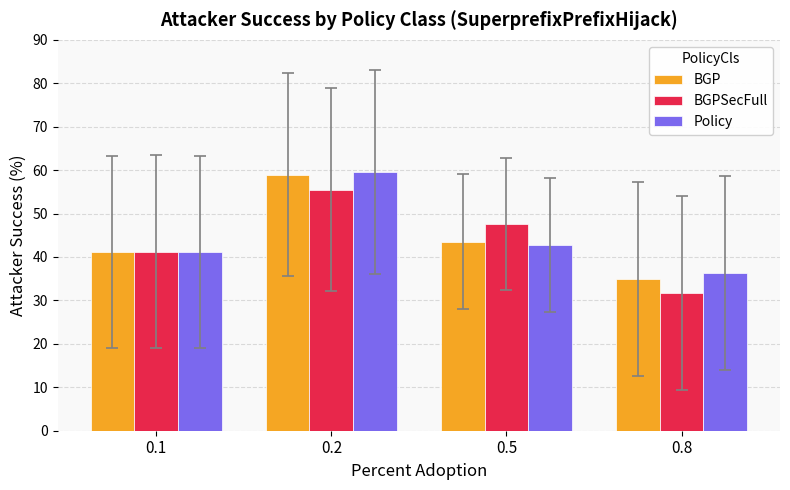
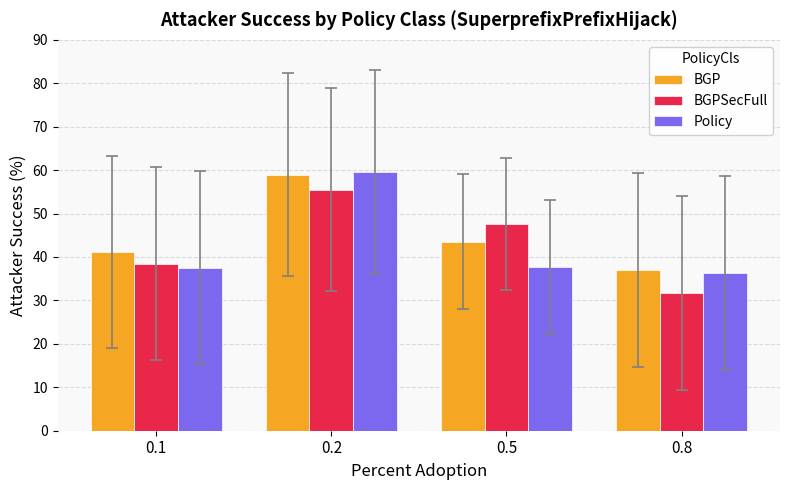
BGPSecFull, 0.1: 41 -> 38
Policy, 0.1: 41 -> 38
Policy, 0.5: 43 -> 38
BGP, 0.8: 35 -> 37
